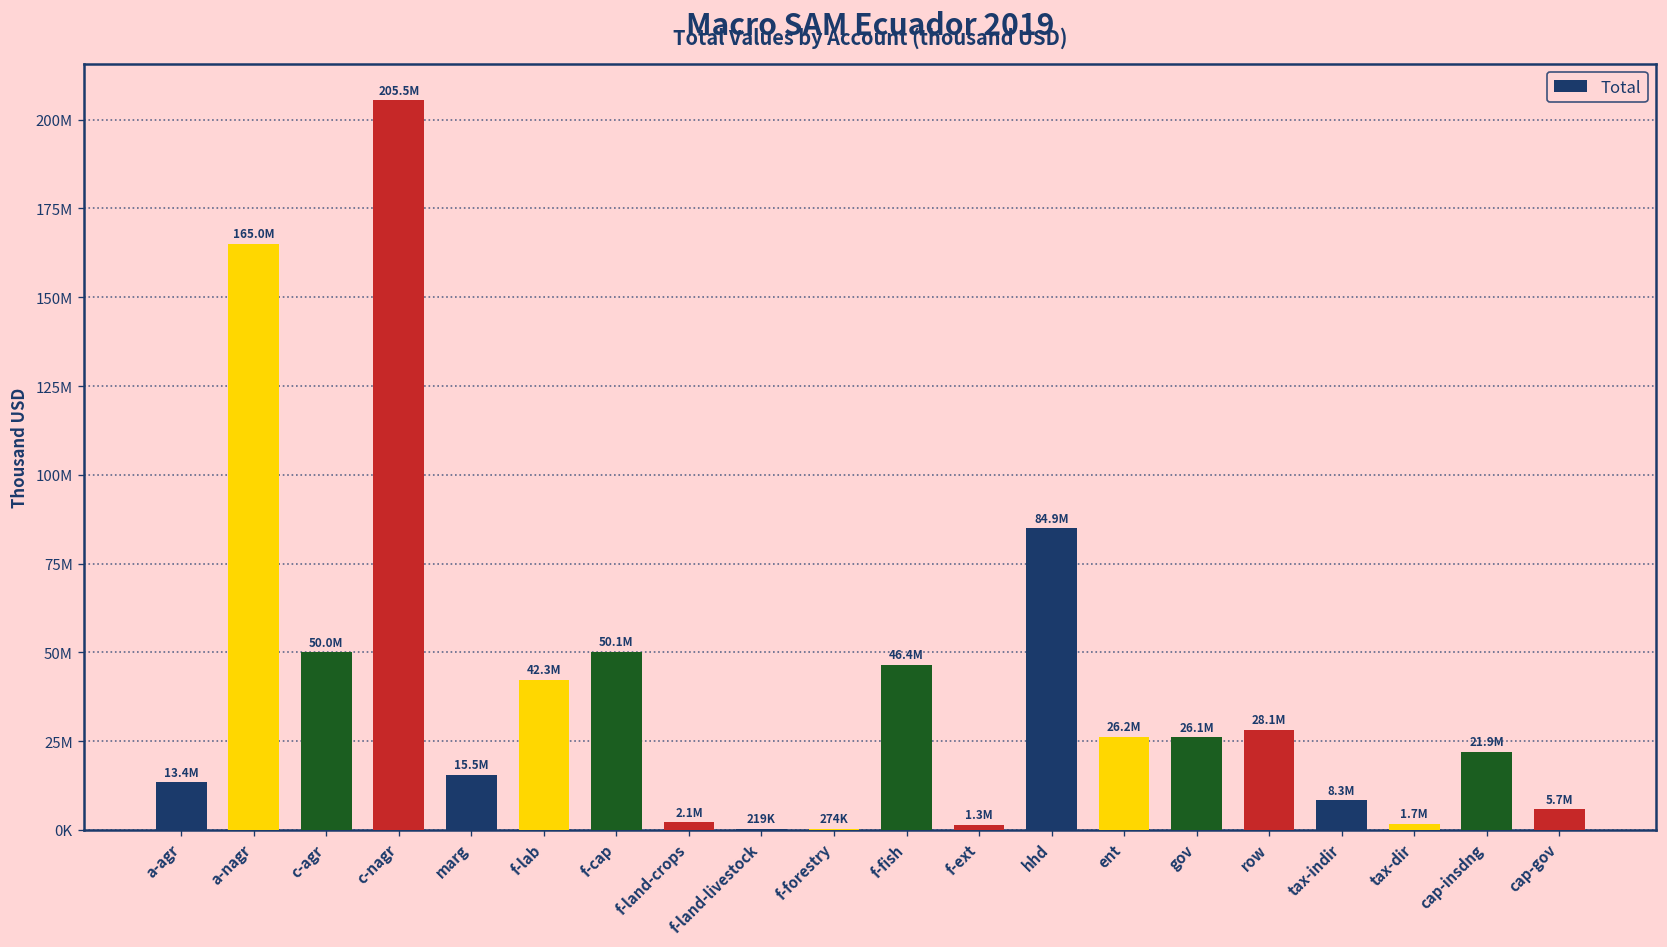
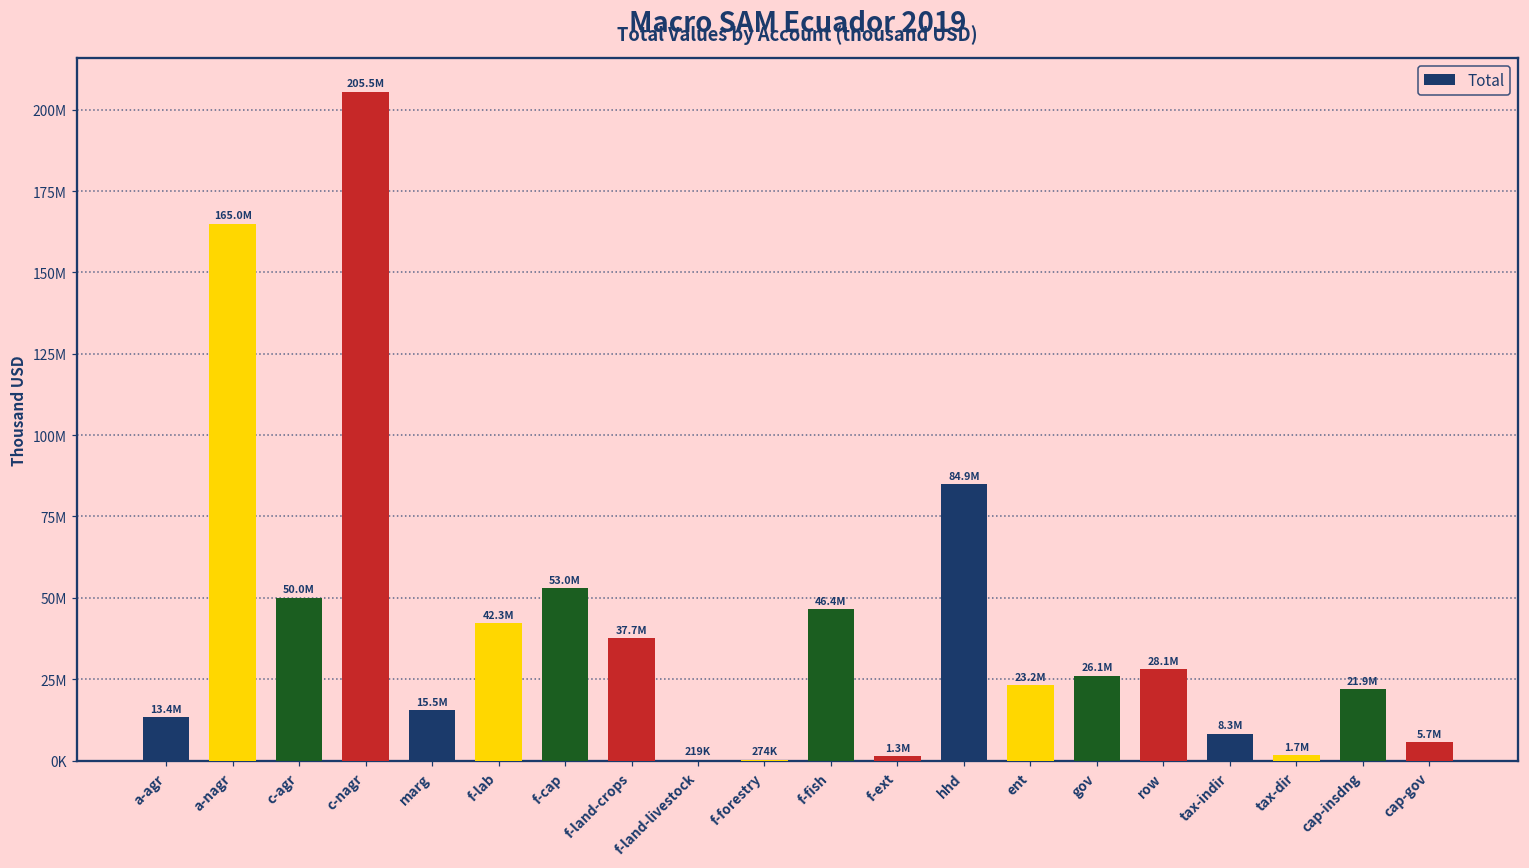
f-cap: 50.1M -> 53.0M
f-land-crops: 2.1M -> 37.7M
ent: 26.2M -> 23.2M
